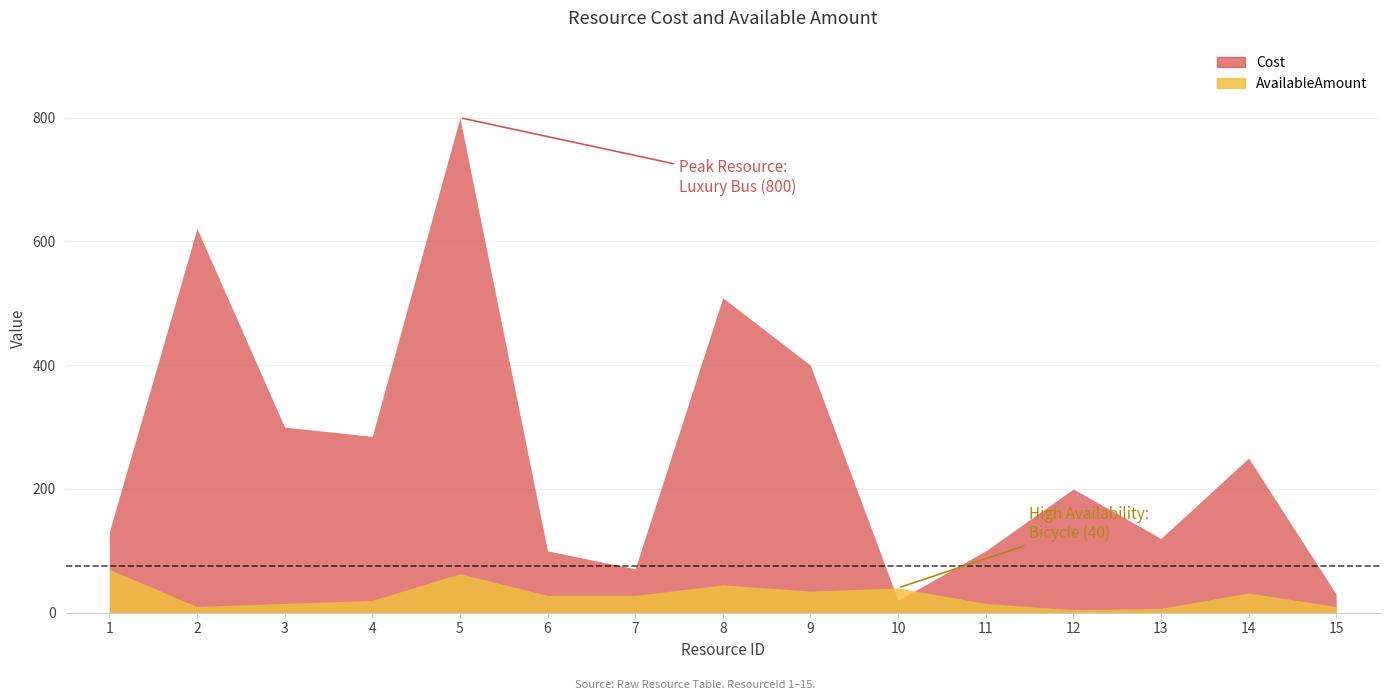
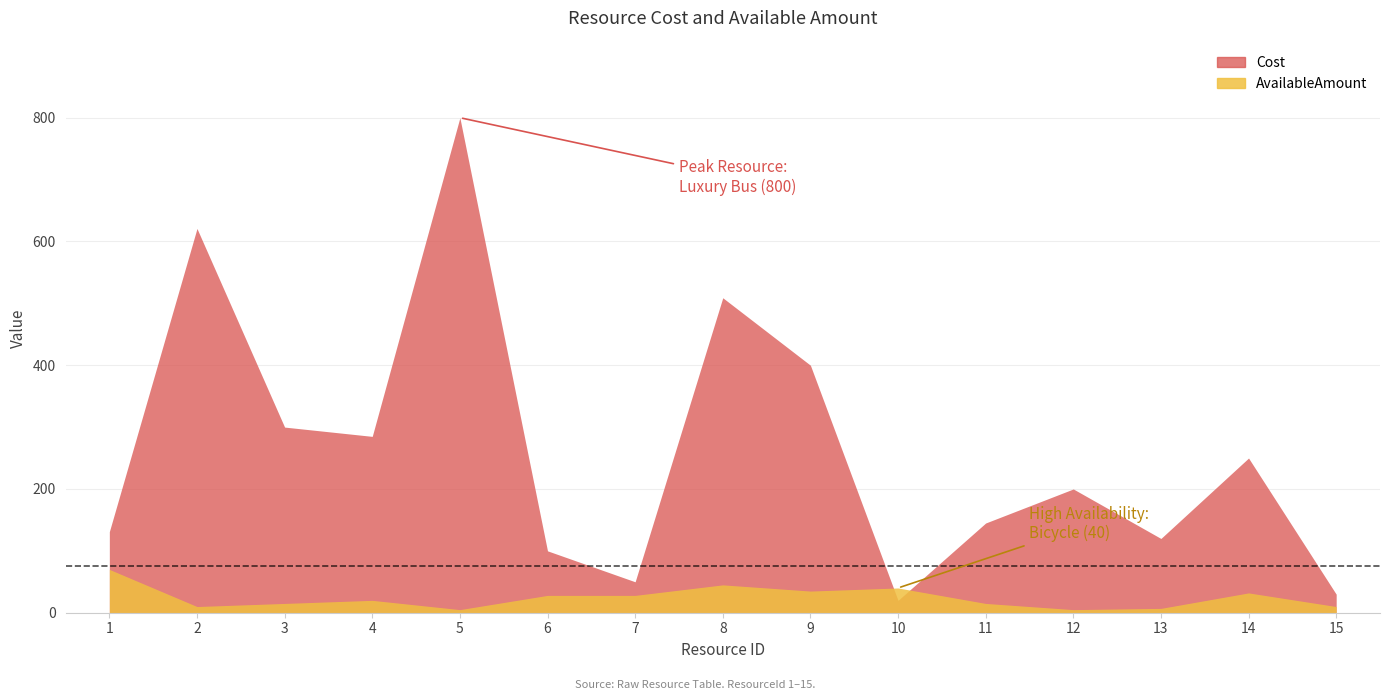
AvailableAmount, 5: 60 -> 10
Cost, 7: 70 -> 50
Cost, 11: 100 -> 150
